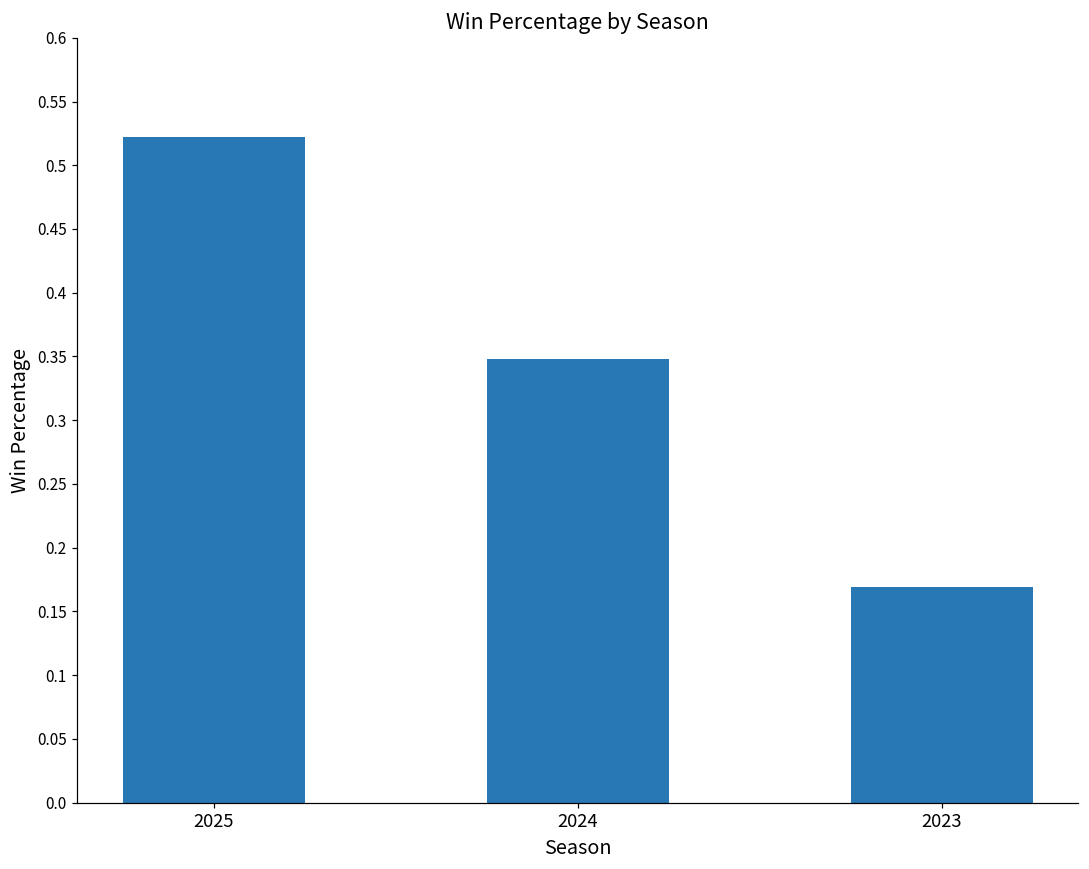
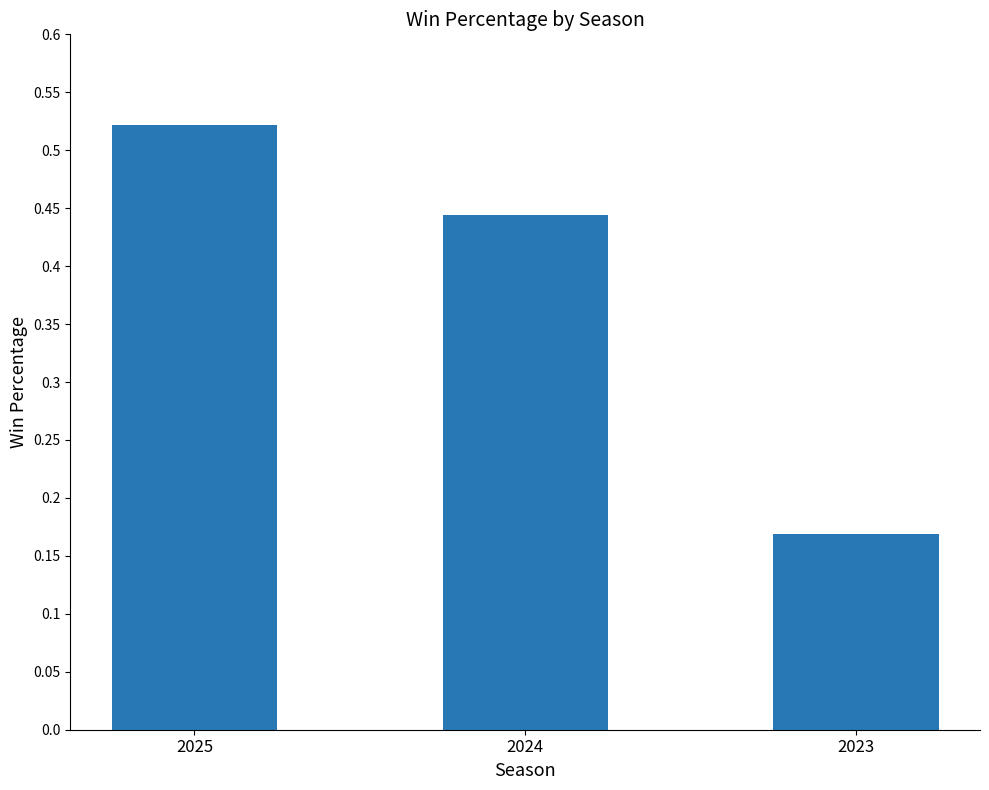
2024: 0.348 -> 0.444
